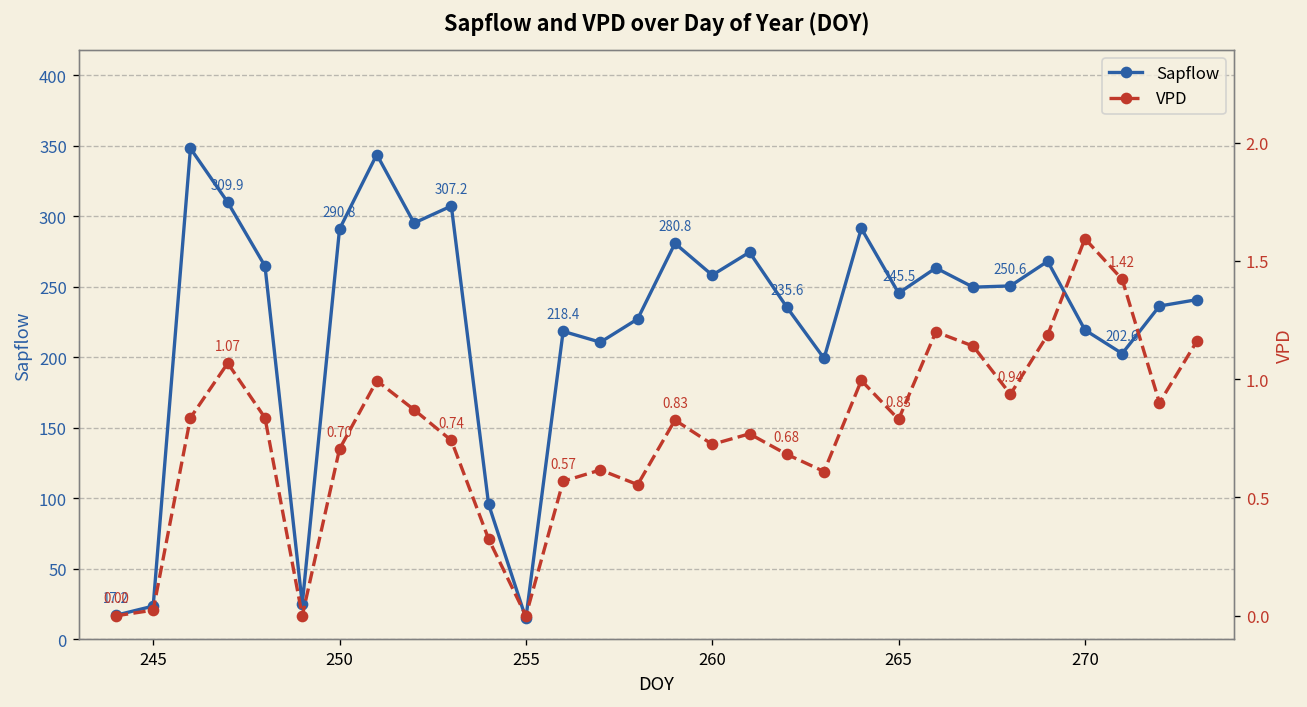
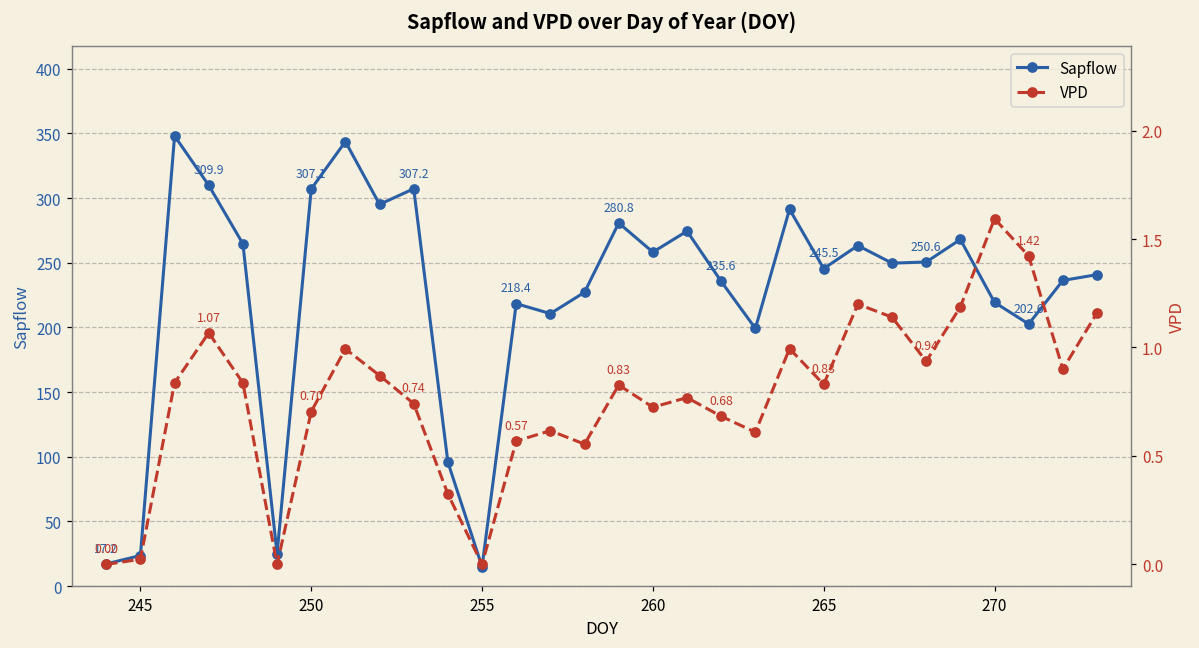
Sapflow, 250: 290.8 -> 307.1
